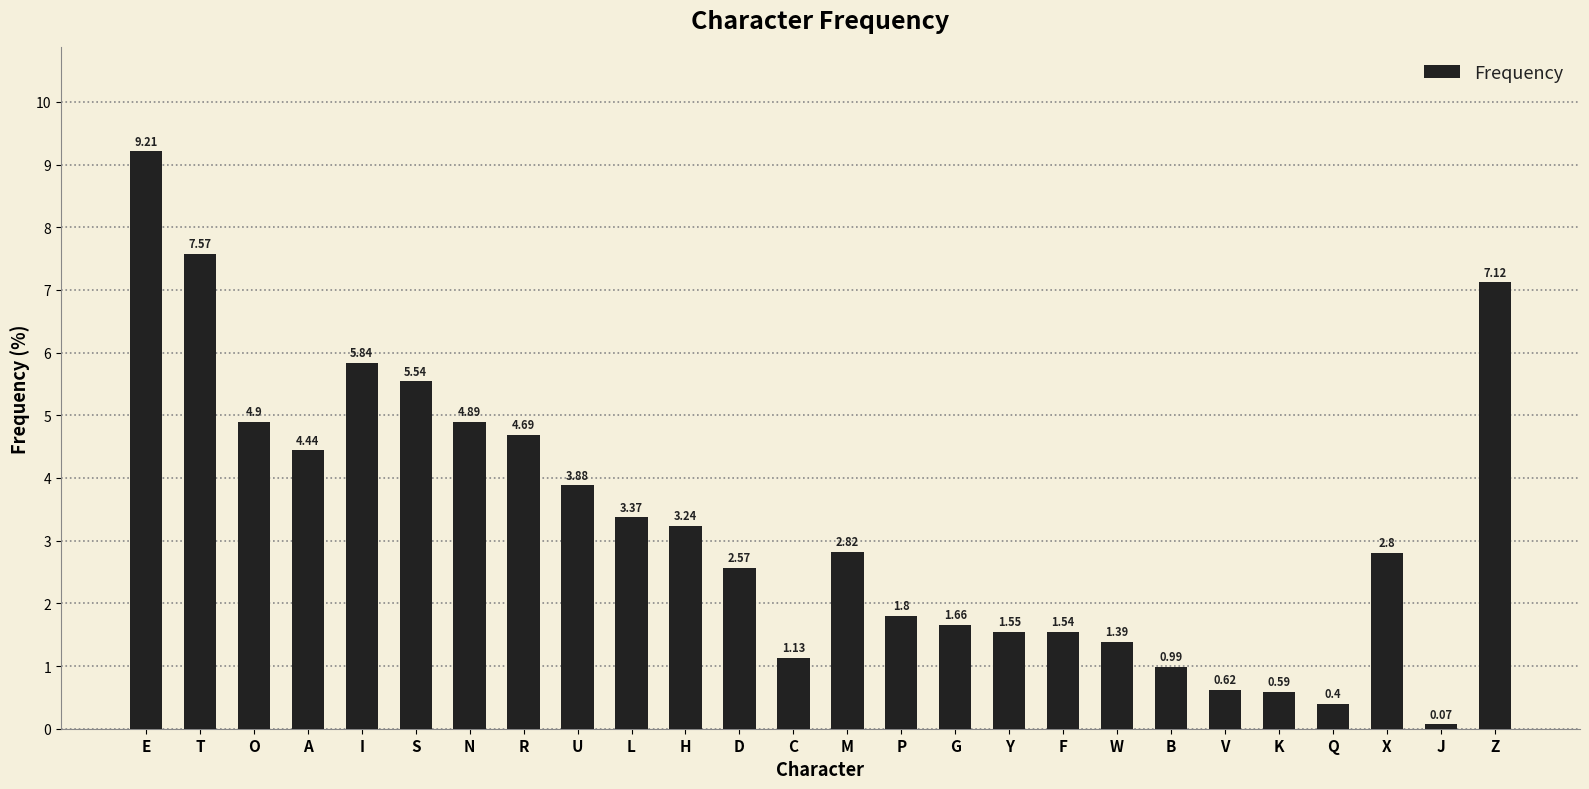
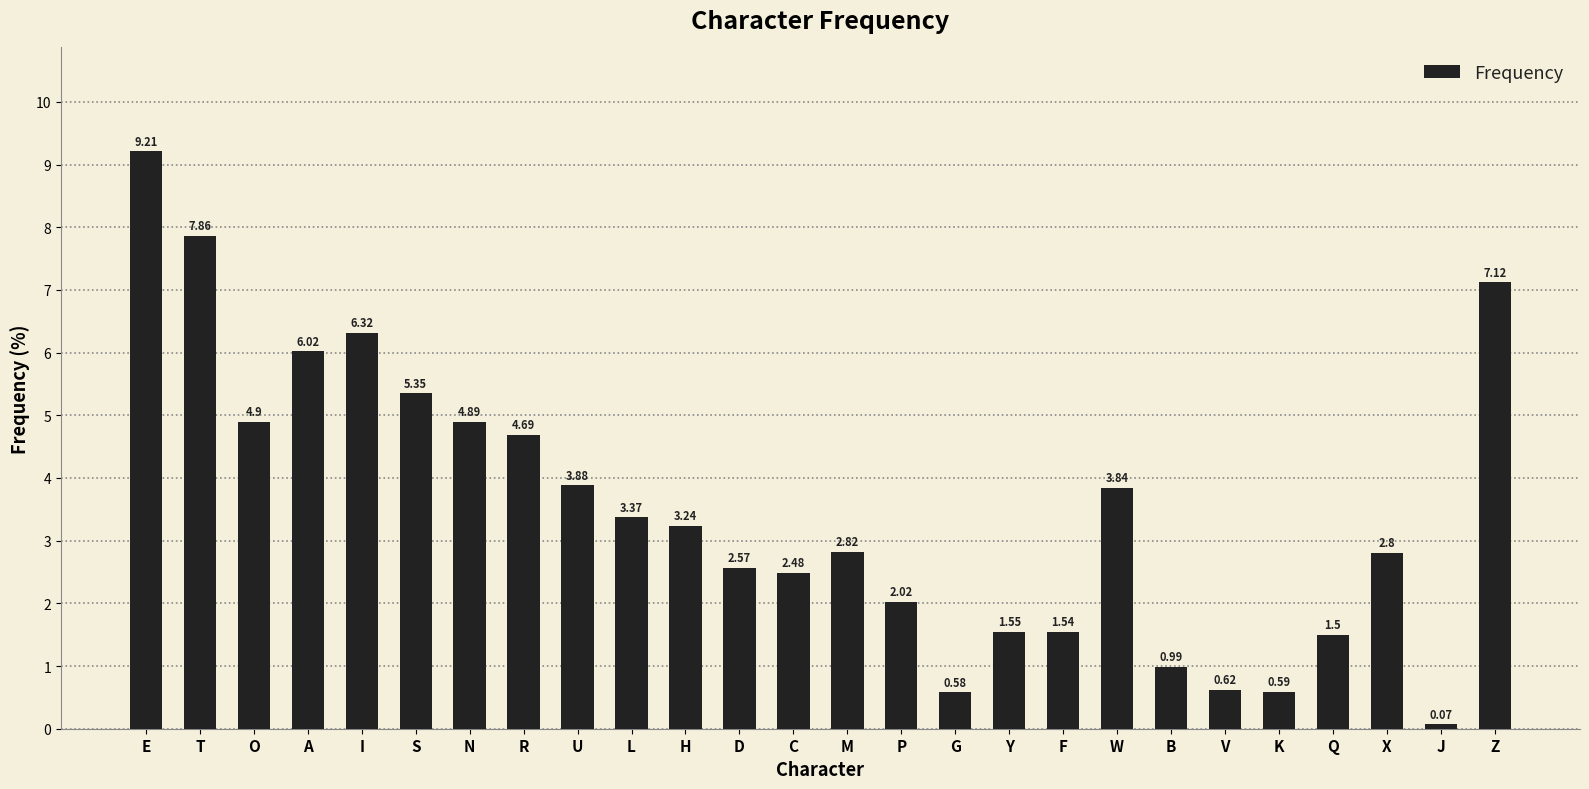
T: 7.57 -> 7.86
A: 4.44 -> 6.02
I: 5.84 -> 6.32
S: 5.54 -> 5.35
C: 1.13 -> 2.48
P: 1.8 -> 2.02
G: 1.66 -> 0.58
W: 1.39 -> 3.84
Q: 0.4 -> 1.5
